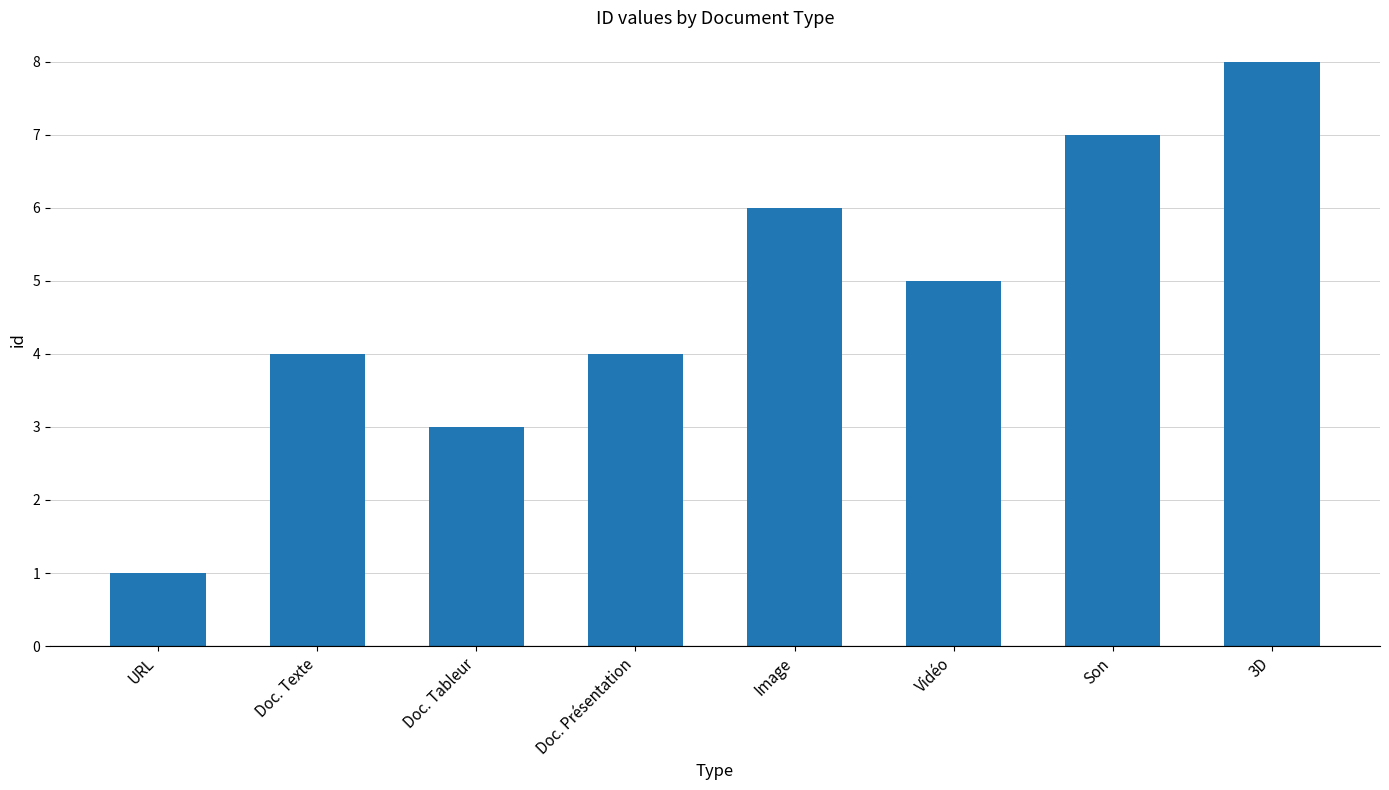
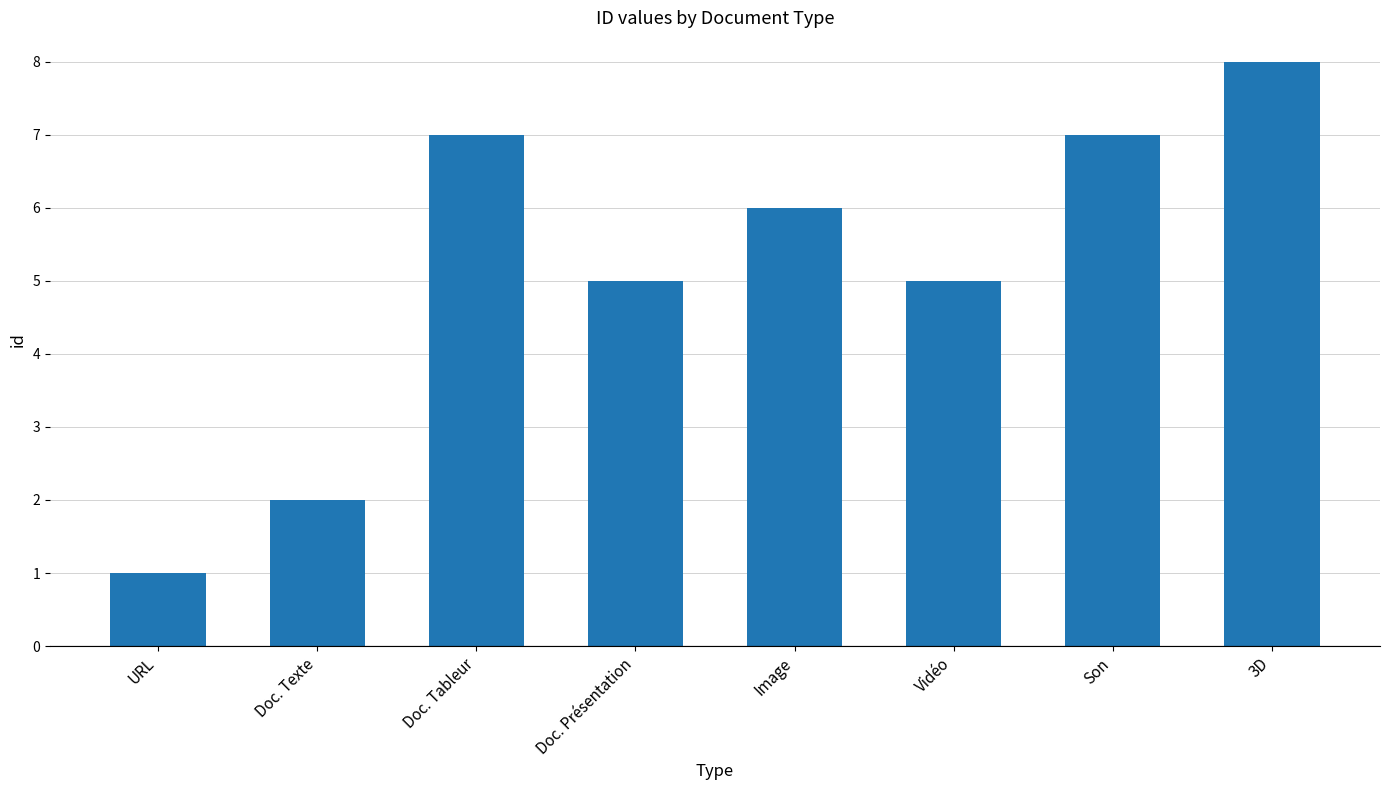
Doc. Texte: 4 -> 2
Doc. Tableur: 3 -> 7
Doc. Présentation: 4 -> 5
